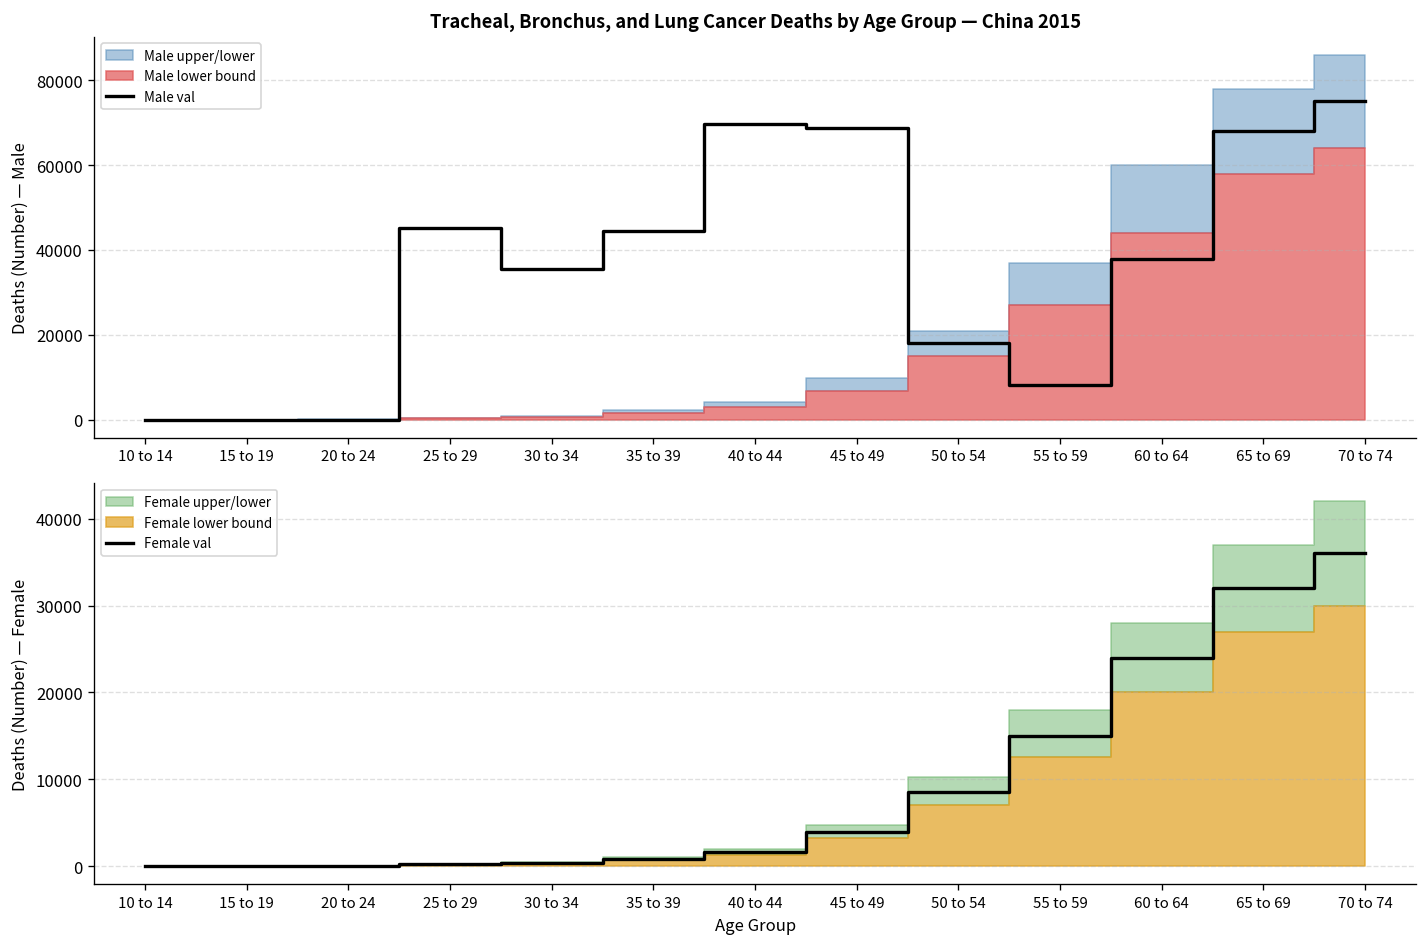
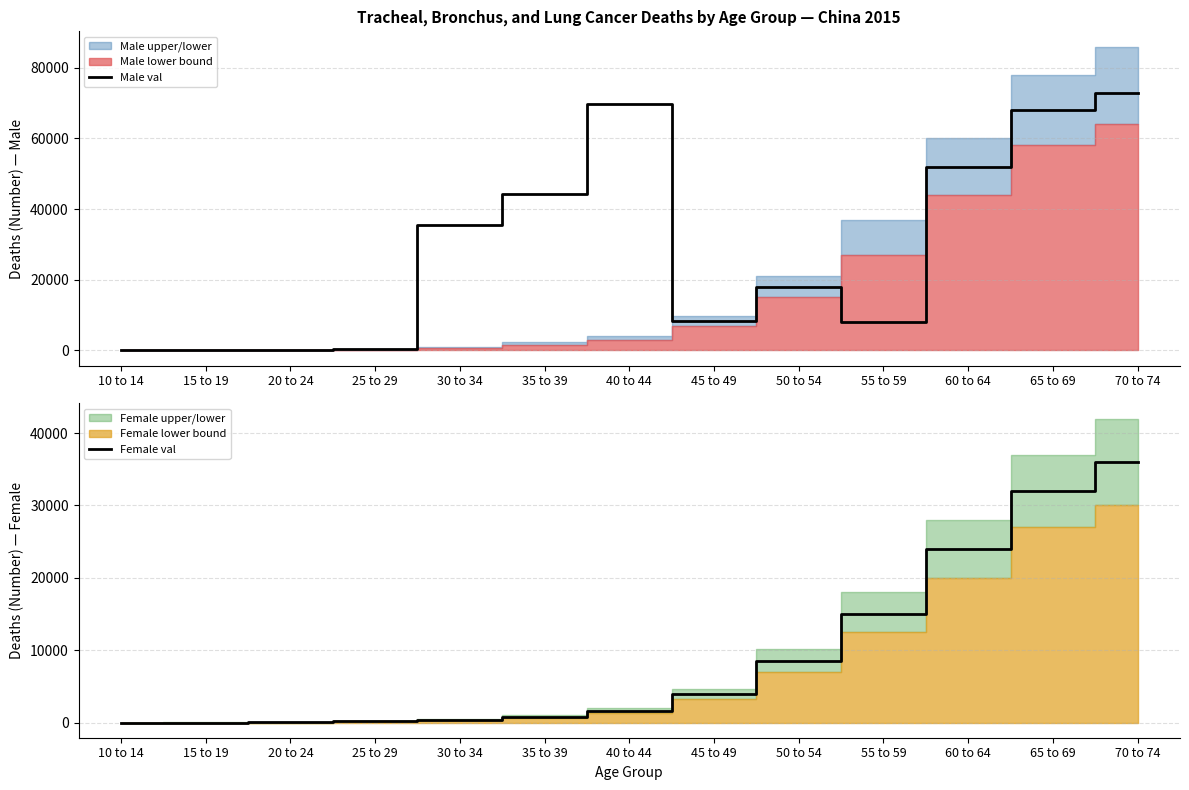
Tracheal, Bronchus, and Lung Cancer Deaths by Age Group — China 2015, Male val, 25 to 29: 45000 -> 0
Tracheal, Bronchus, and Lung Cancer Deaths by Age Group — China 2015, Male val, 45 to 49: 69000 -> 8000
Tracheal, Bronchus, and Lung Cancer Deaths by Age Group — China 2015, Male val, 60 to 64: 38000 -> 52000
Tracheal, Bronchus, and Lung Cancer Deaths by Age Group — China 2015, Male val, 70 to 74: 75000 -> 73000
